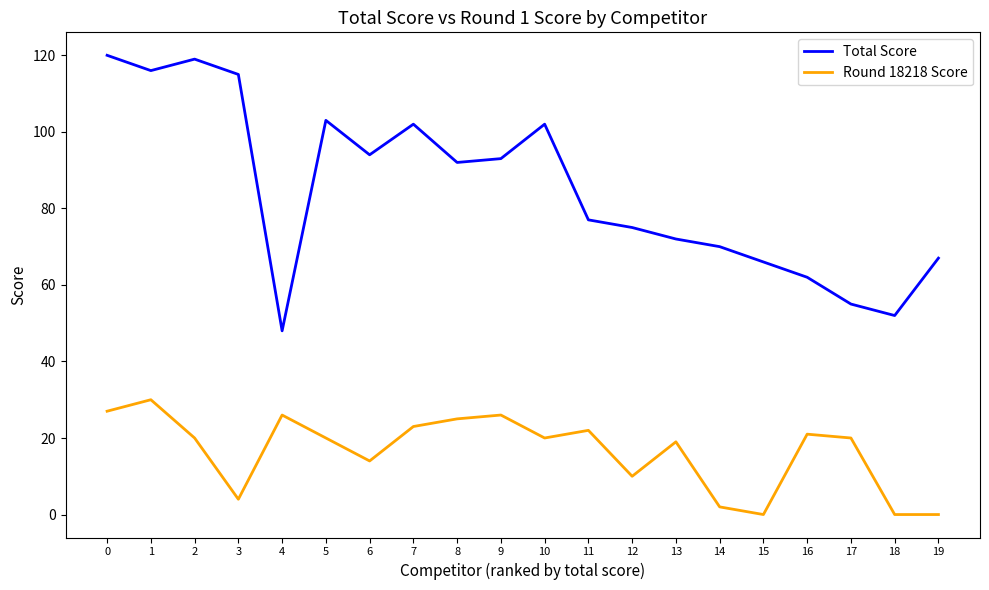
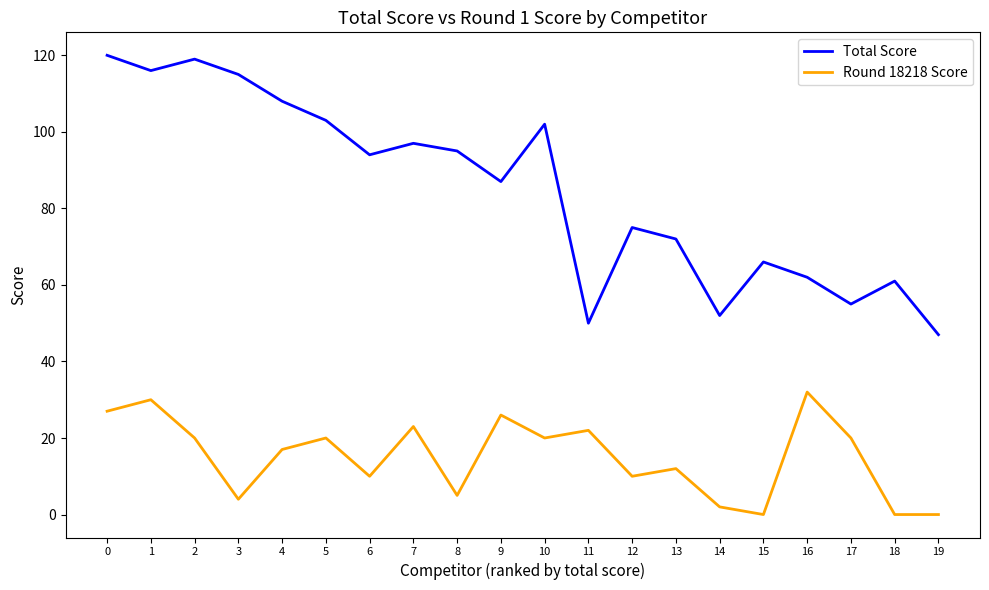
Total Score, 4: 48 -> 108
Round 18218 Score, 4: 26 -> 17
Round 18218 Score, 6: 14 -> 10
Total Score, 7: 102 -> 97
Total Score, 8: 92 -> 95
Round 18218 Score, 8: 25 -> 5
Total Score, 9: 93 -> 87
Total Score, 11: 77 -> 50
Round 18218 Score, 13: 19 -> 12
Total Score, 14: 70 -> 52
Round 18218 Score, 16: 21 -> 32
Total Score, 18: 52 -> 61
Total Score, 19: 67 -> 47
